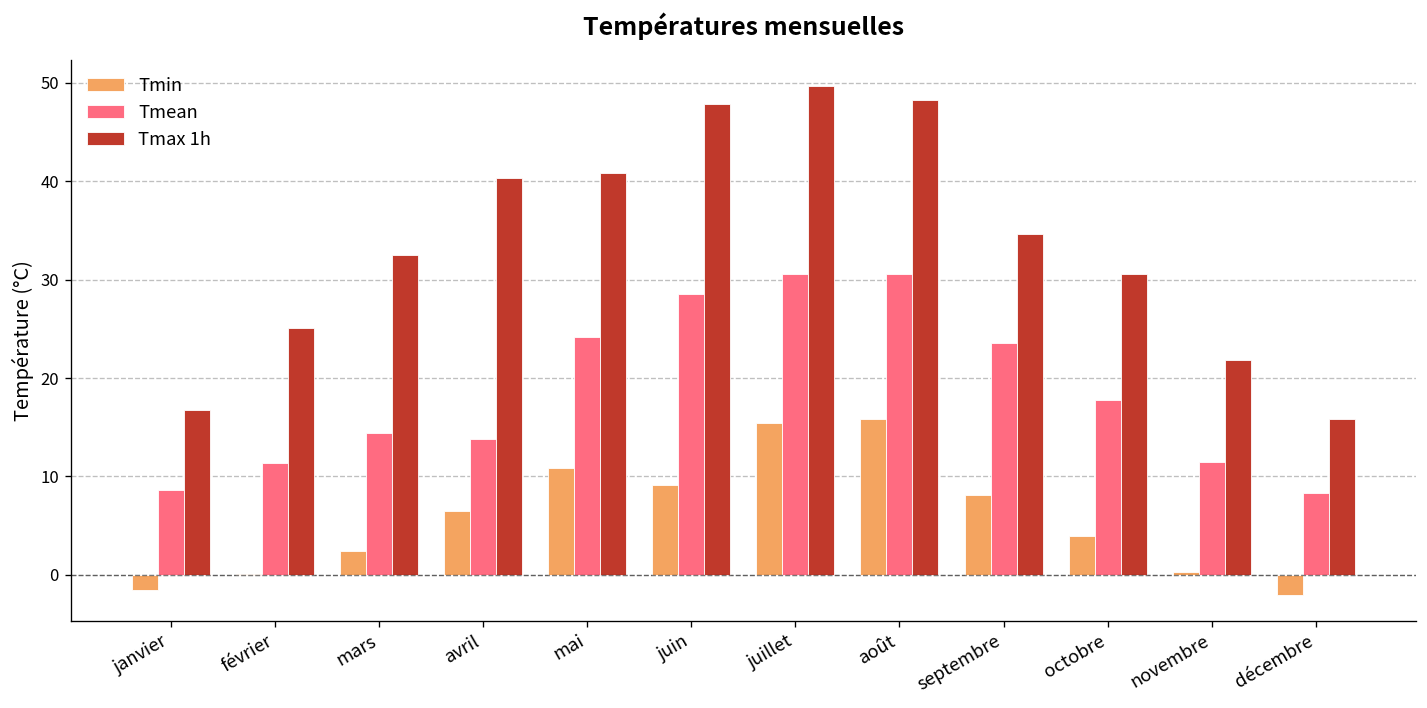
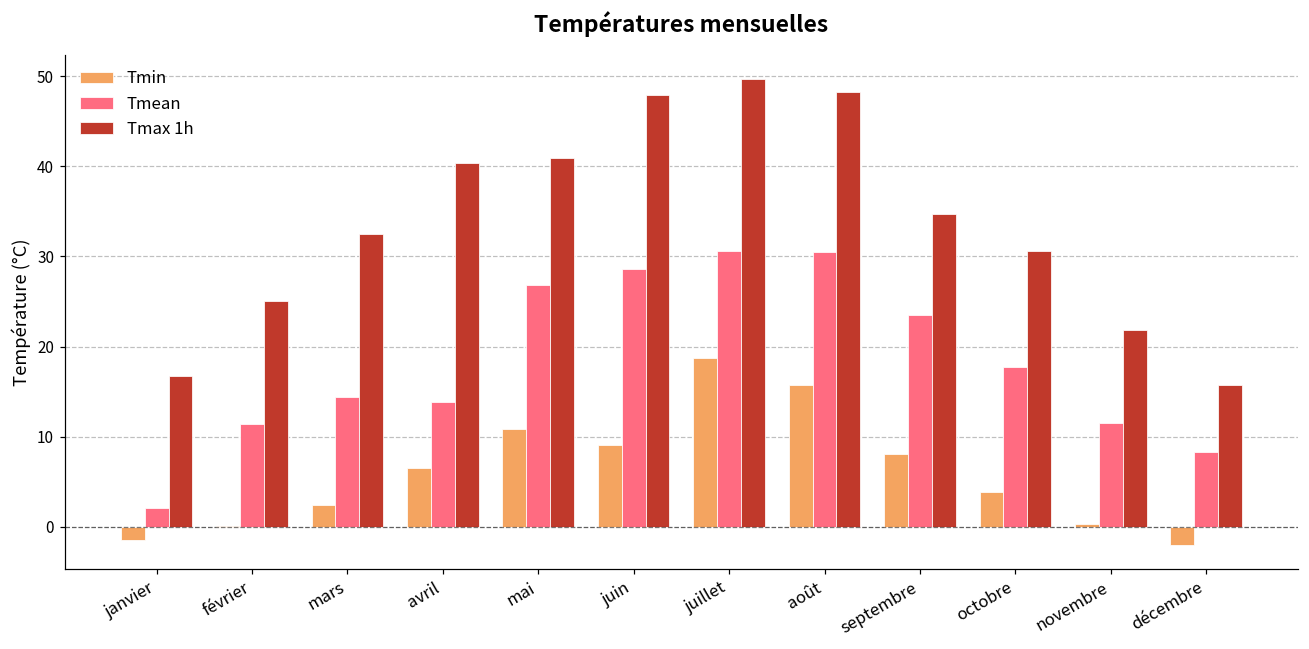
Tmean, janvier: 9 -> 2
Tmean, mai: 24 -> 27
Tmin, juillet: 15 -> 19
